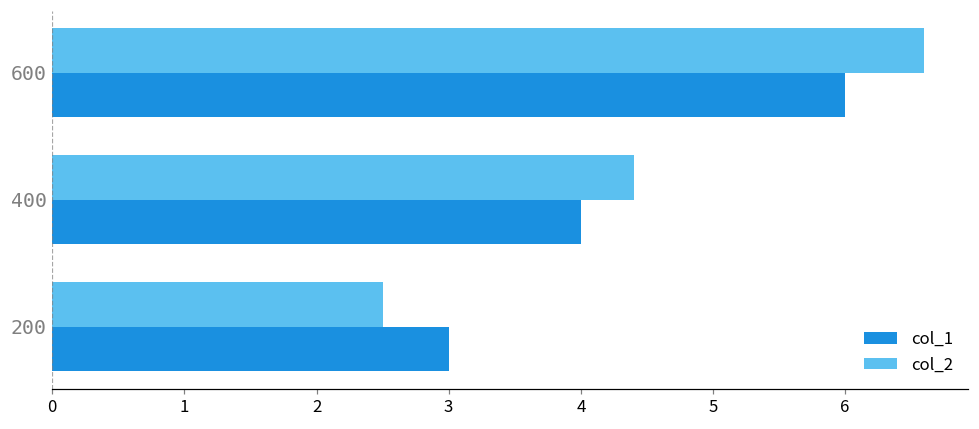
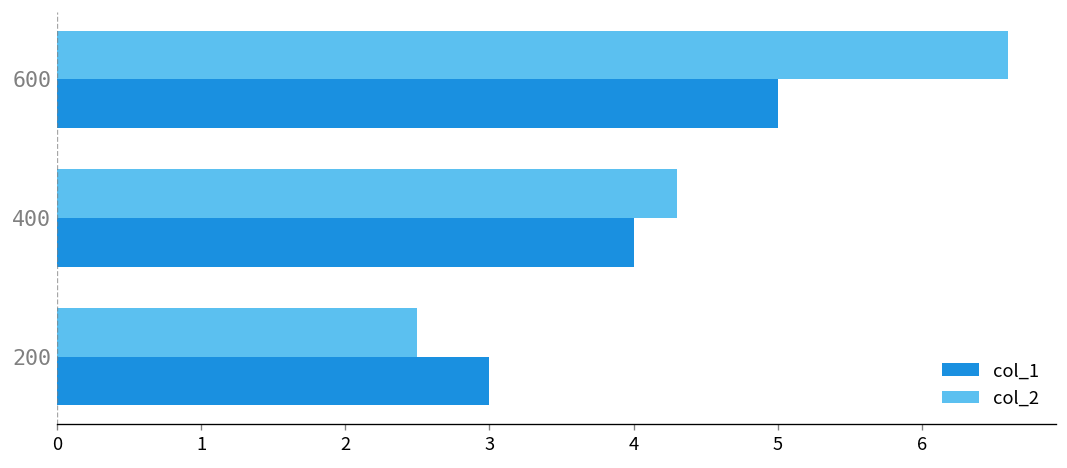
col_1, 600: 6 -> 5
col_2, 400: 4.4 -> 4.3
